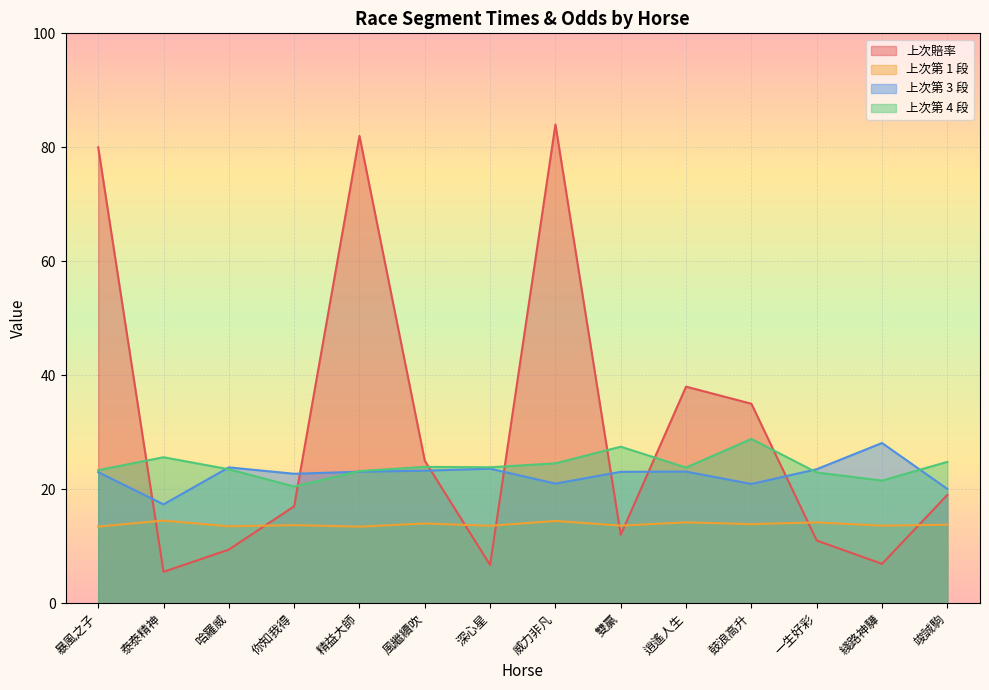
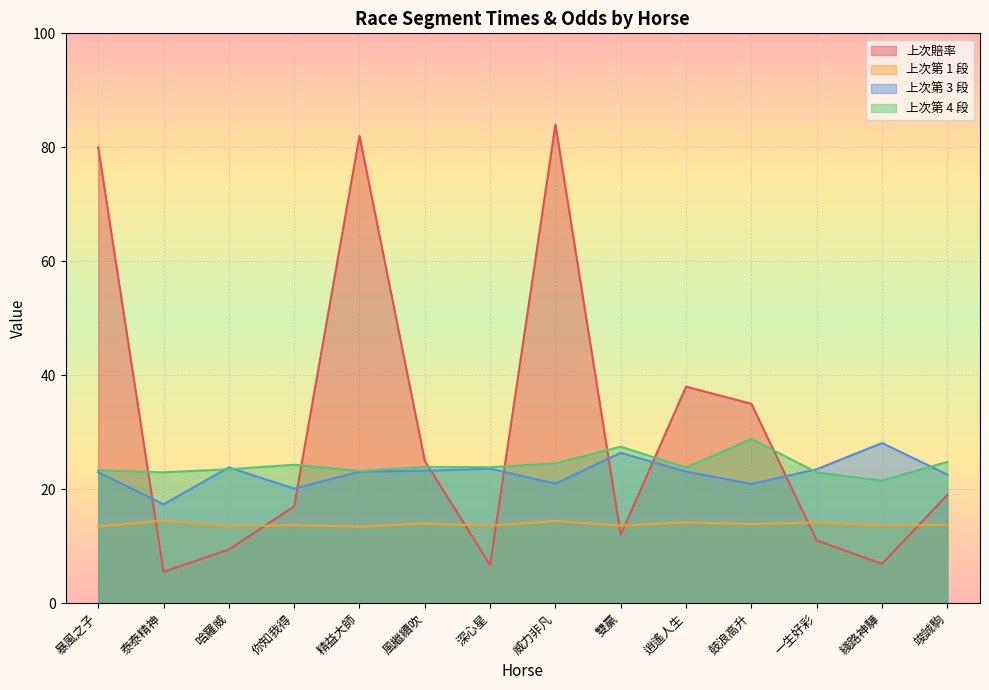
上次第 4 段, 泰泰精神: 26 -> 23
上次第 3 段, 你知我得: 23 -> 20
上次第 4 段, 你知我得: 20 -> 24
上次第 3 段, 雙贏: 23 -> 26
上次第 3 段, 竣誠駒: 20 -> 23
